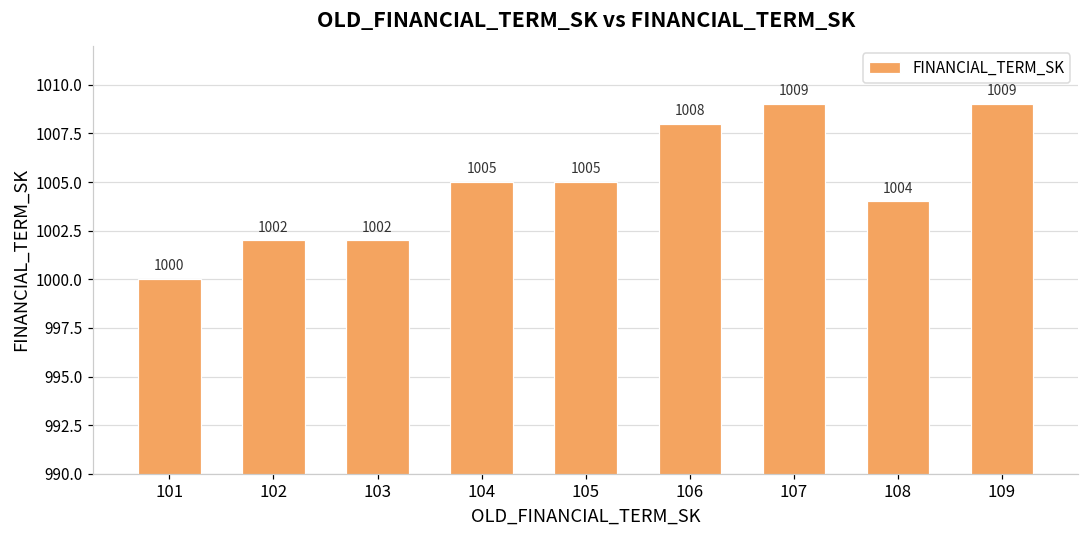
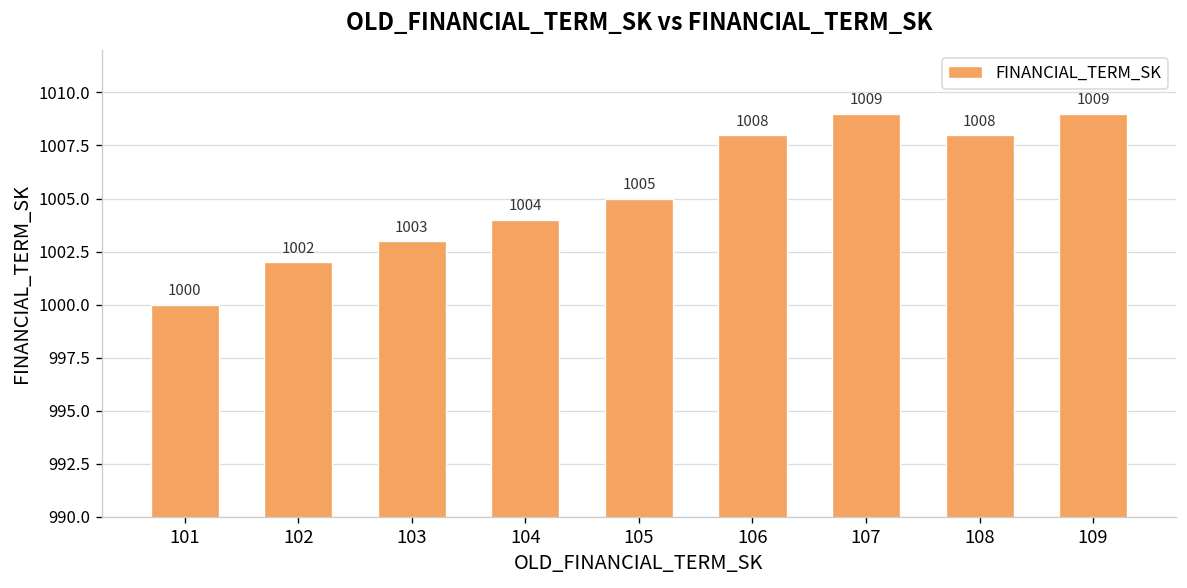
103: 1002 -> 1003
104: 1005 -> 1004
108: 1004 -> 1008
